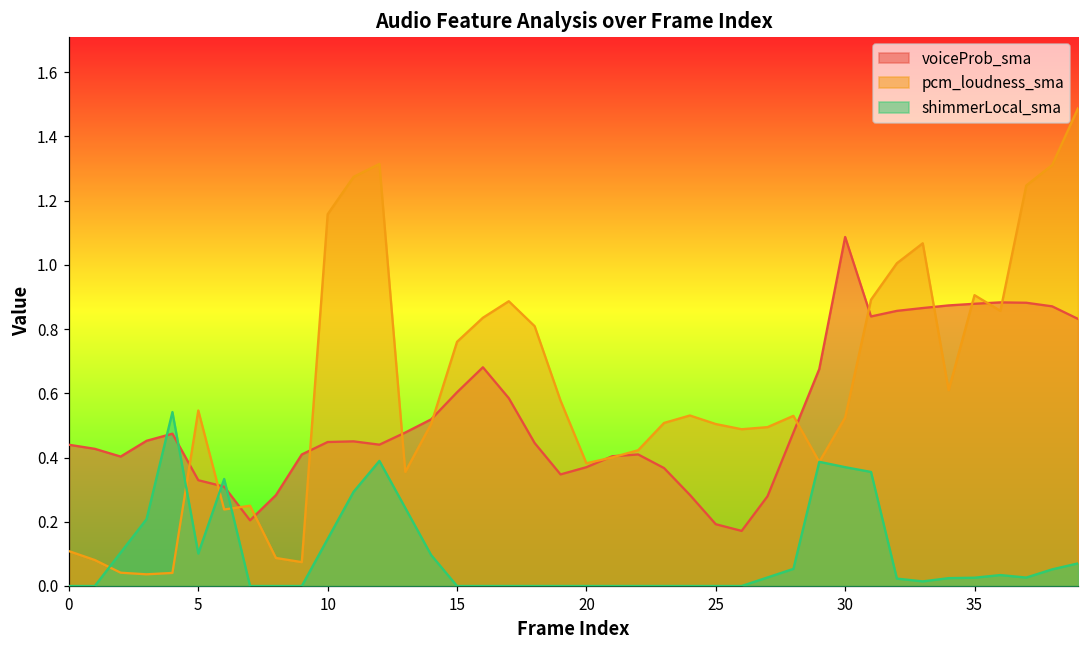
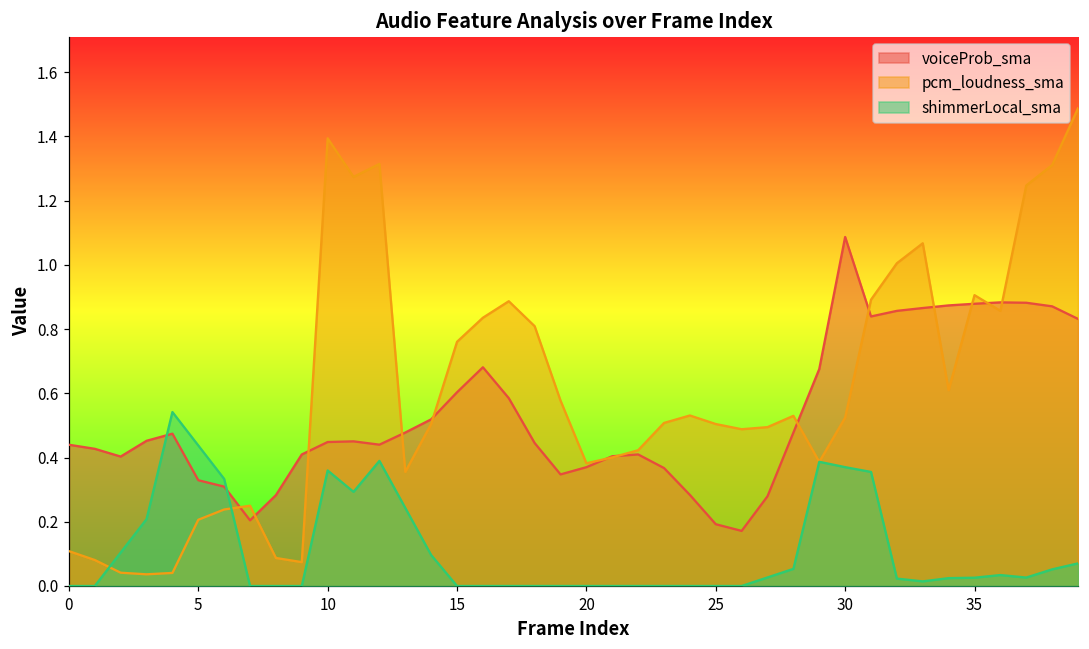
pcm_loudness_sma, 5: 0.55 -> 0.21
shimmerLocal_sma, 5: 0.10 -> 0.44
pcm_loudness_sma, 10: 1.16 -> 1.39
shimmerLocal_sma, 10: 0.15 -> 0.36
